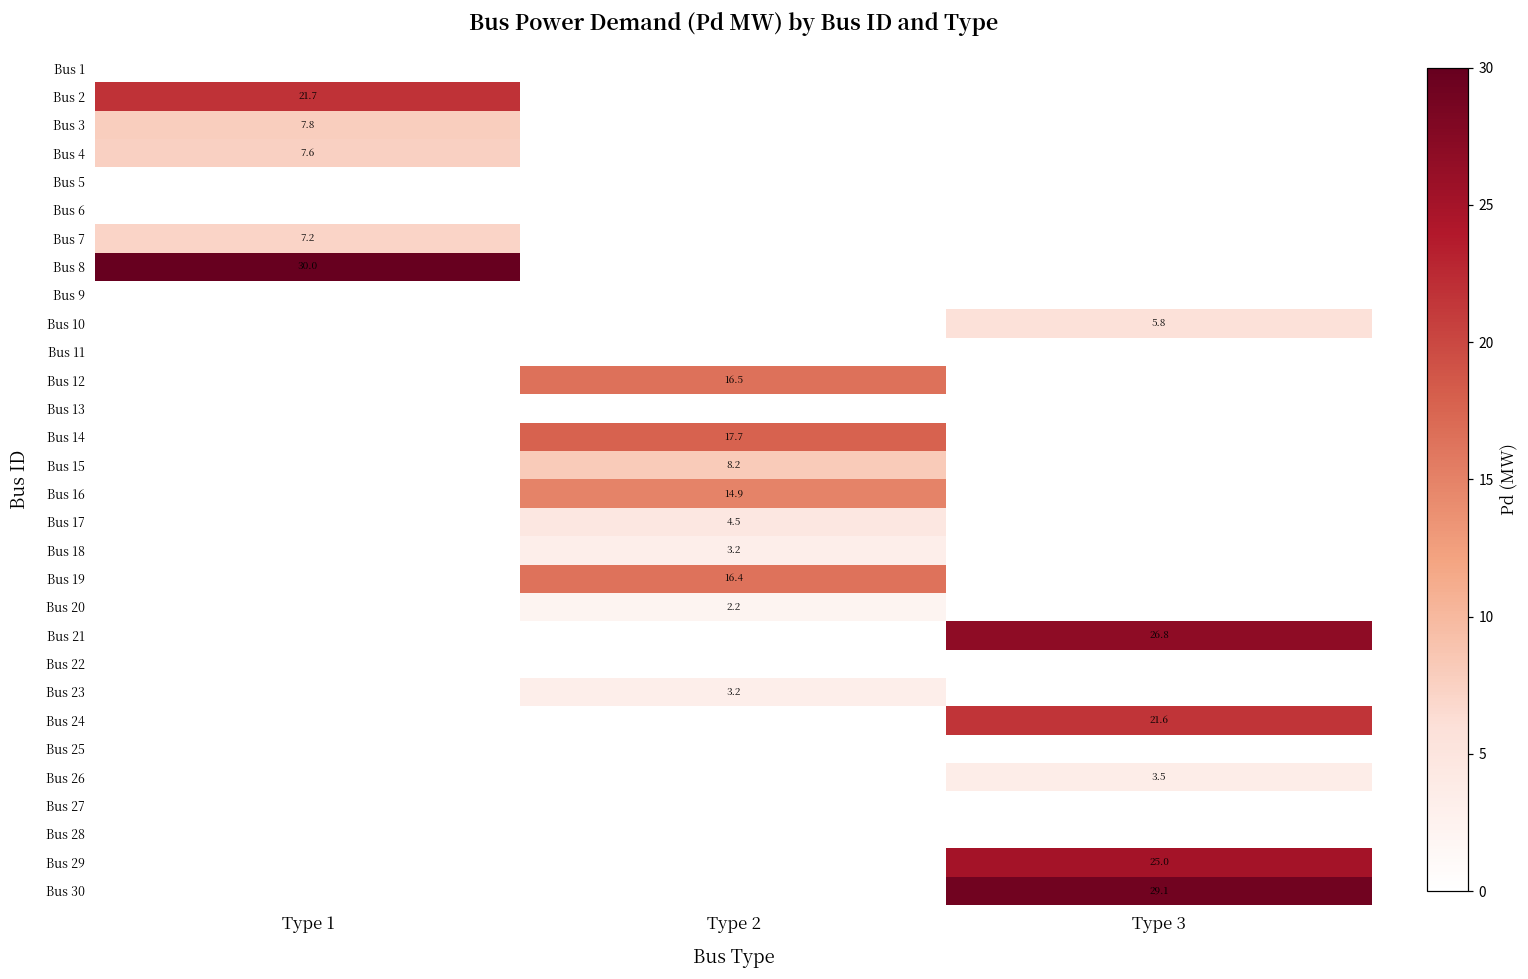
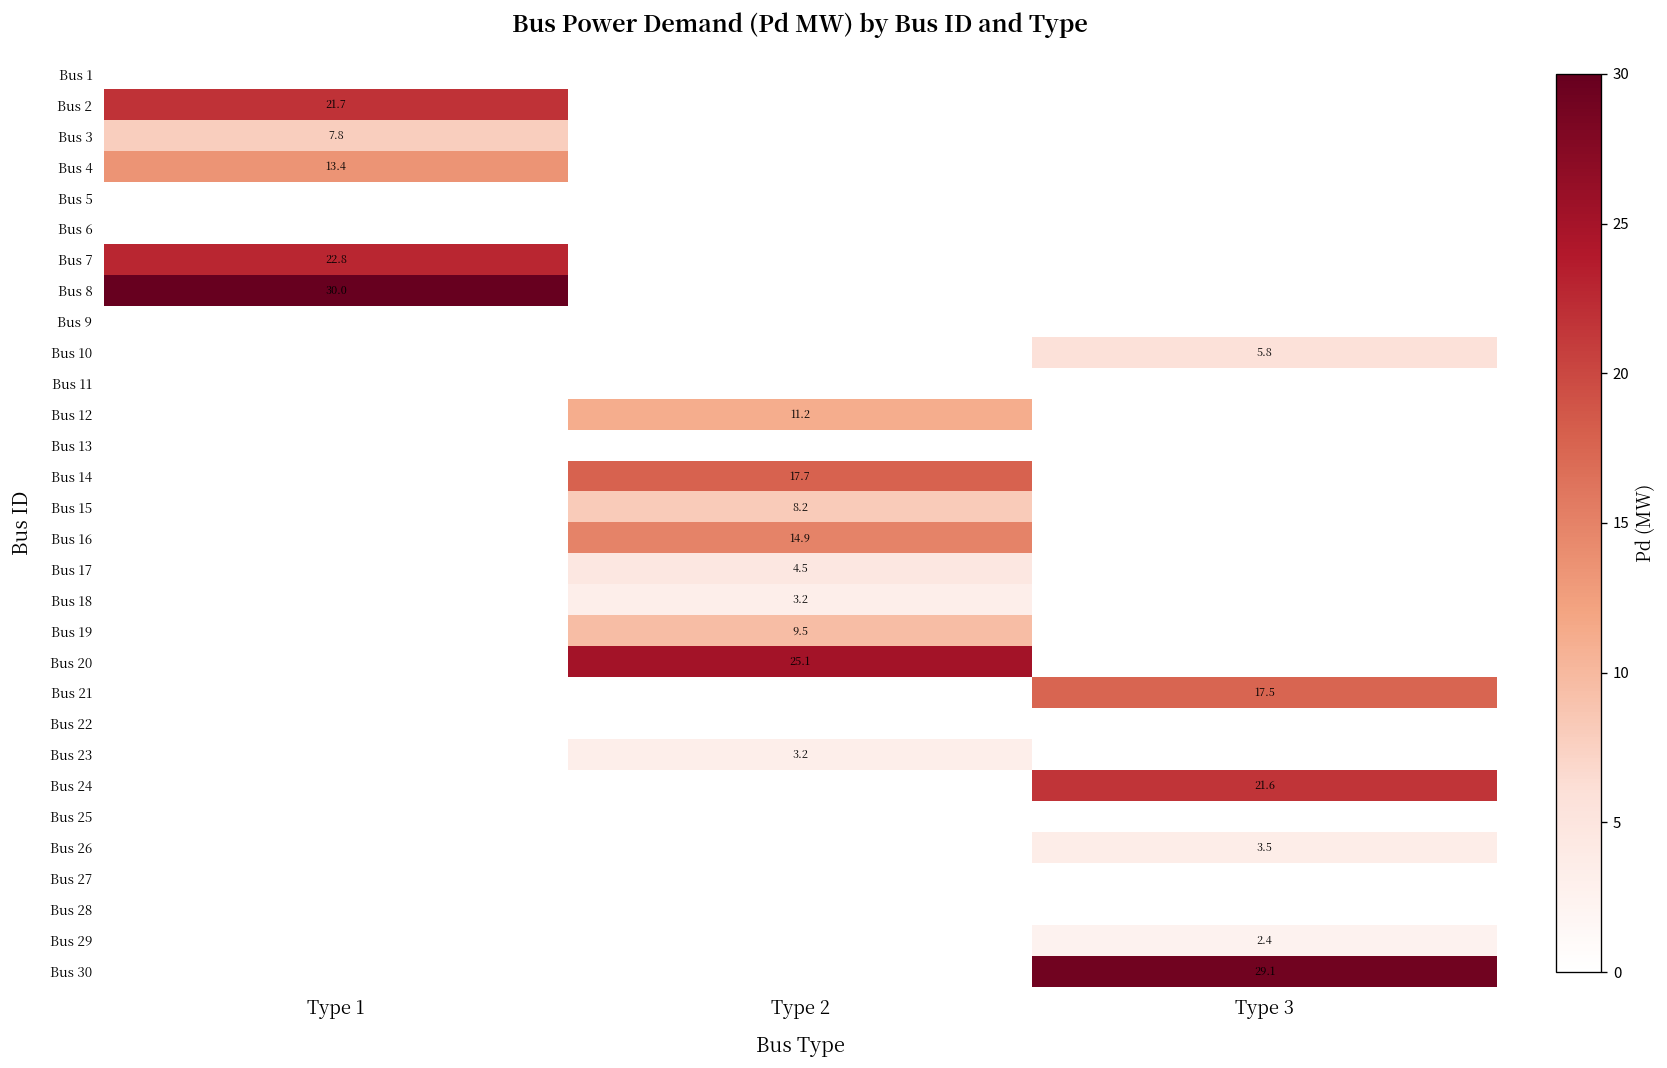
Bus 4, Type 1: 7.6 -> 13.4
Bus 7, Type 1: 7.2 -> 22.8
Bus 12, Type 2: 16.5 -> 11.2
Bus 19, Type 2: 16.4 -> 9.5
Bus 20, Type 2: 2.2 -> 25.1
Bus 21, Type 3: 26.8 -> 17.5
Bus 29, Type 3: 25.0 -> 2.4
